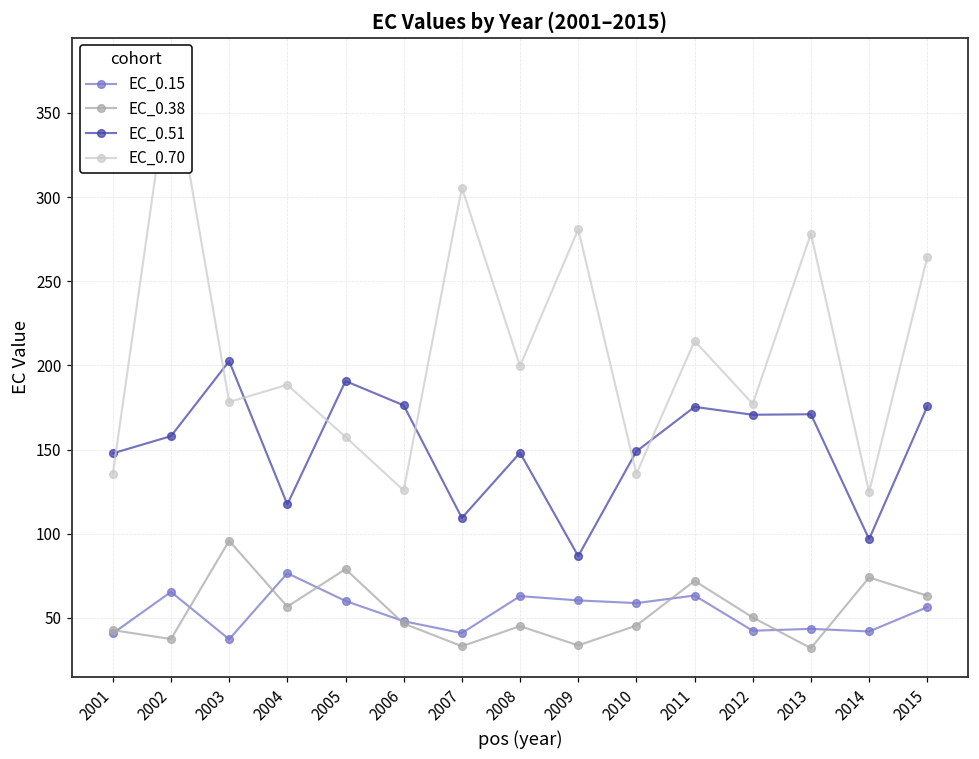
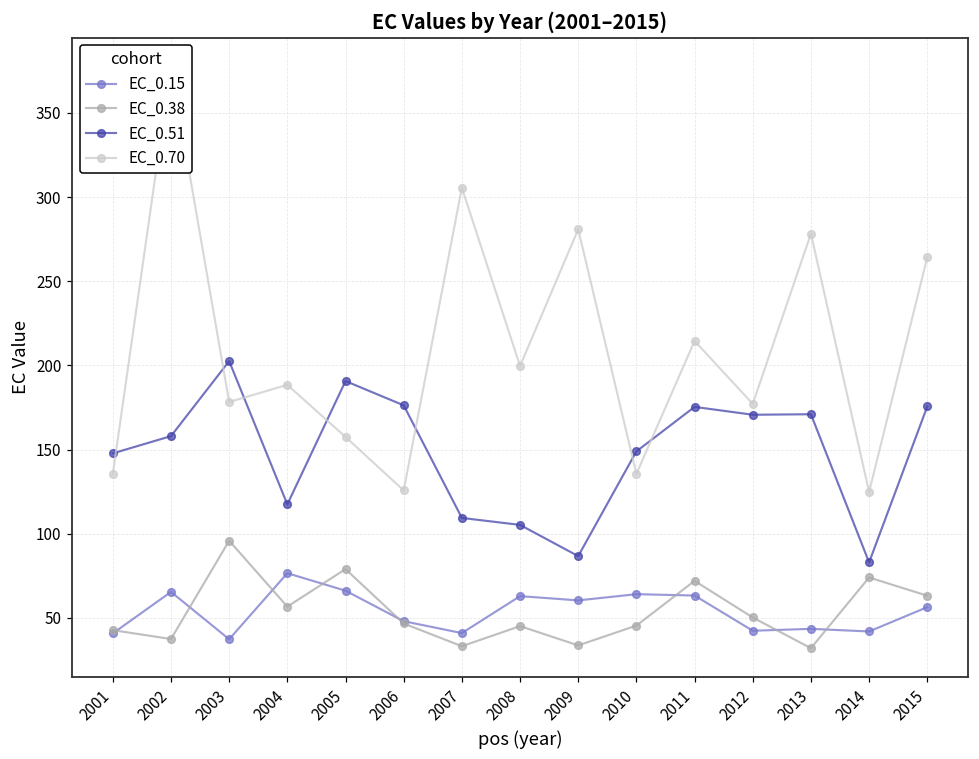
EC_0.15, 2005: 60 -> 66
EC_0.51, 2008: 148 -> 105
EC_0.15, 2010: 59 -> 64
EC_0.51, 2014: 97 -> 83
